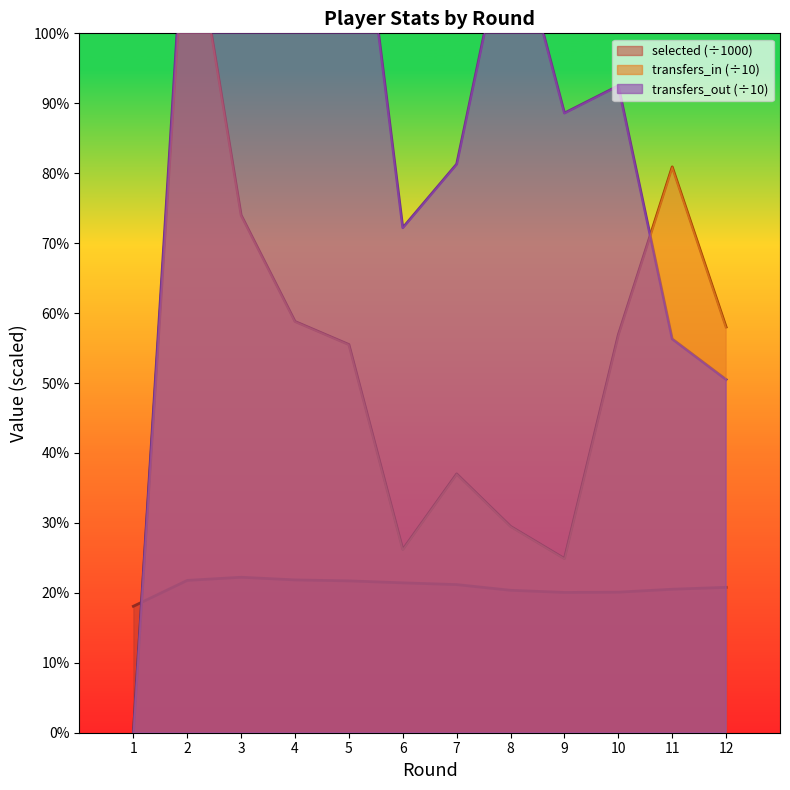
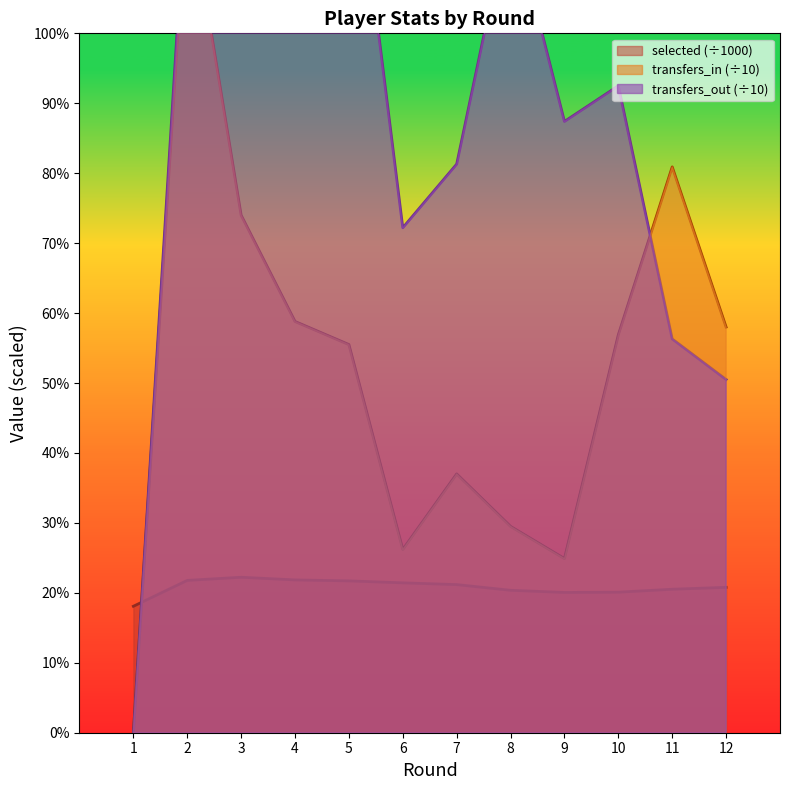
transfers_out (÷10), 9: 89% -> 87%
